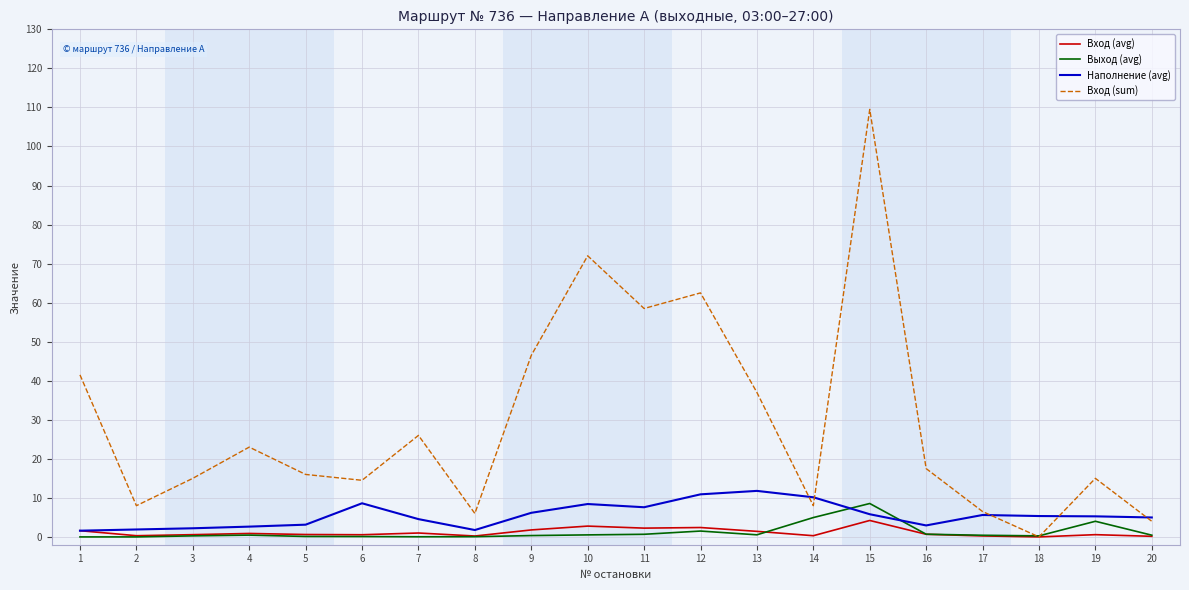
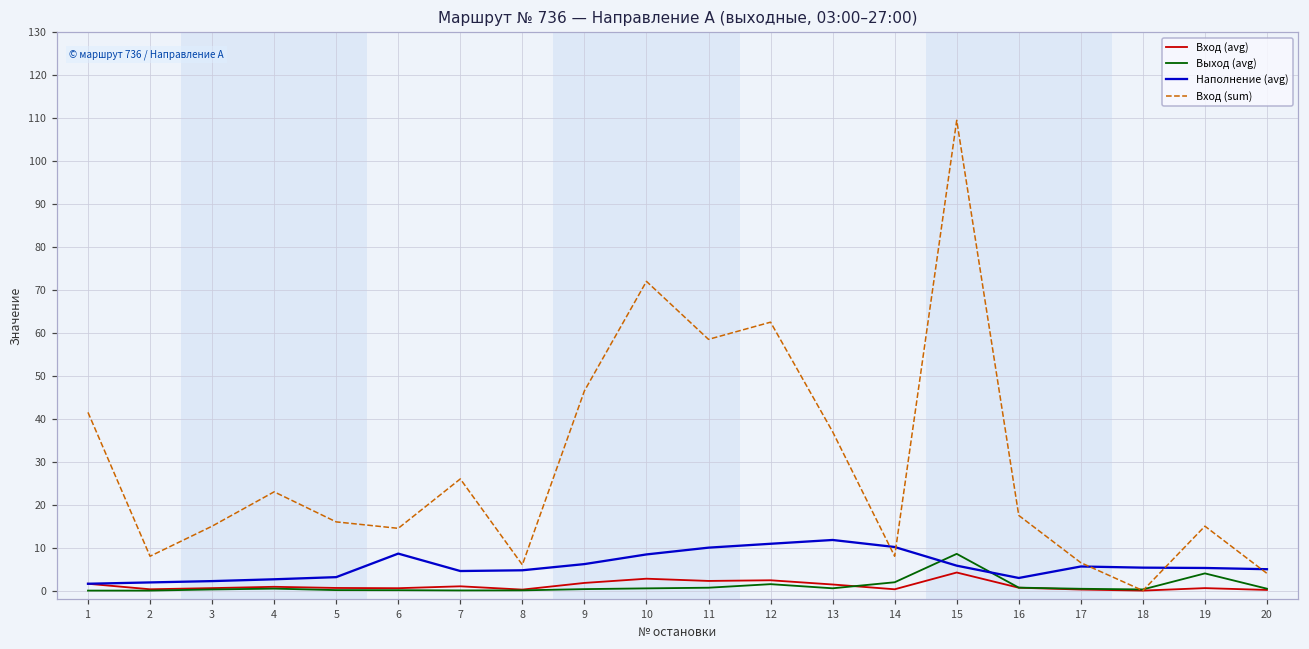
Наполнение (avg), 8: 2 -> 5
Наполнение (avg), 11: 8 -> 10
Выход (avg), 14: 5 -> 2
